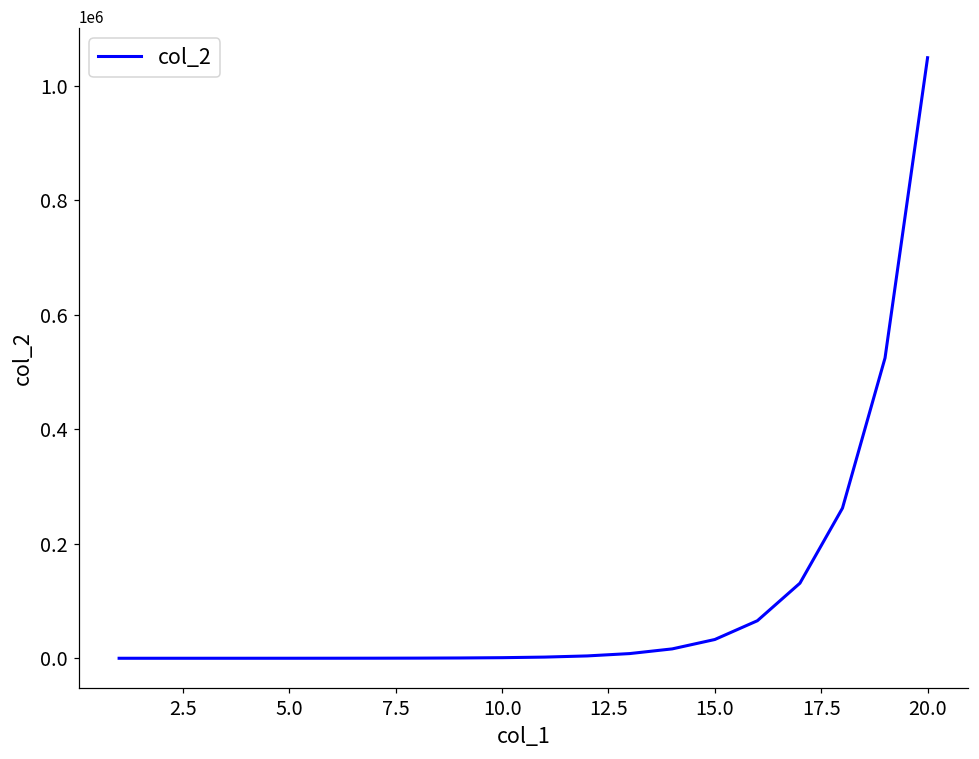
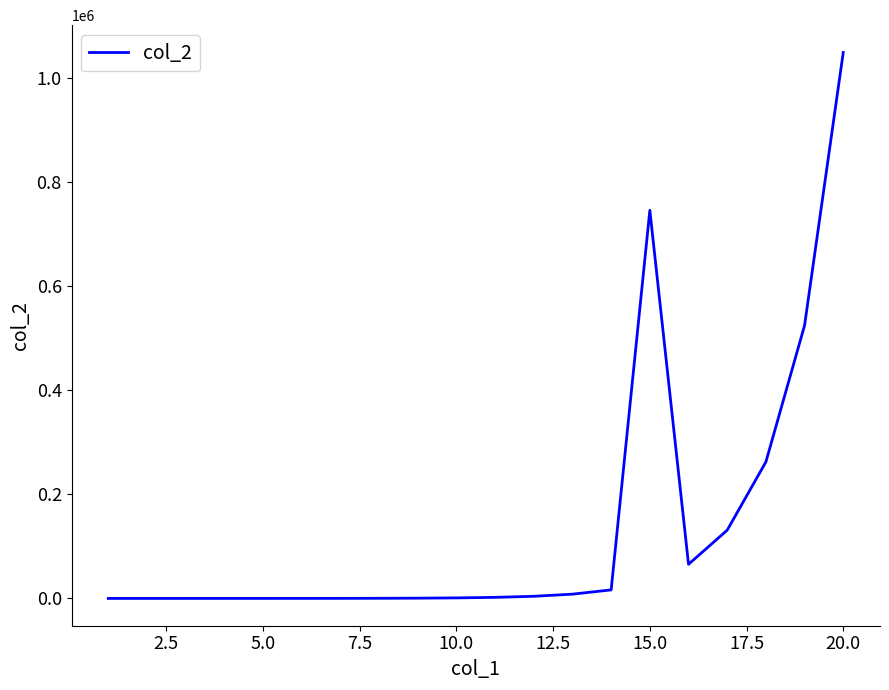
15.0: 30000 -> 750000
